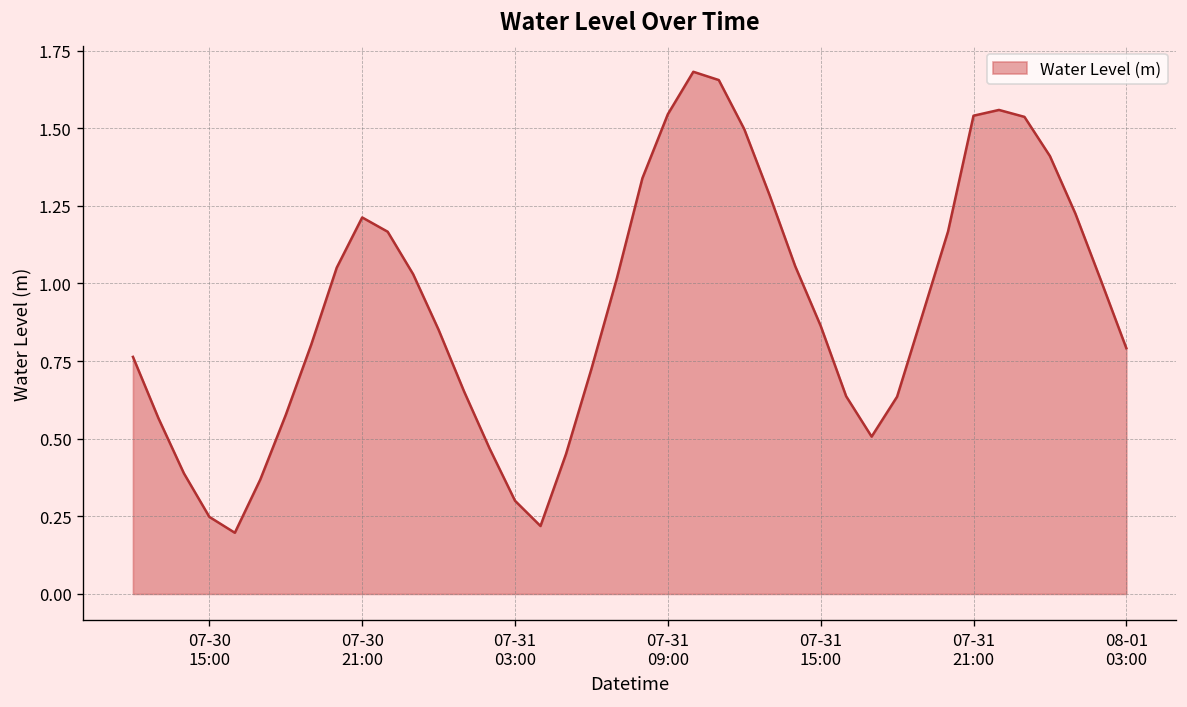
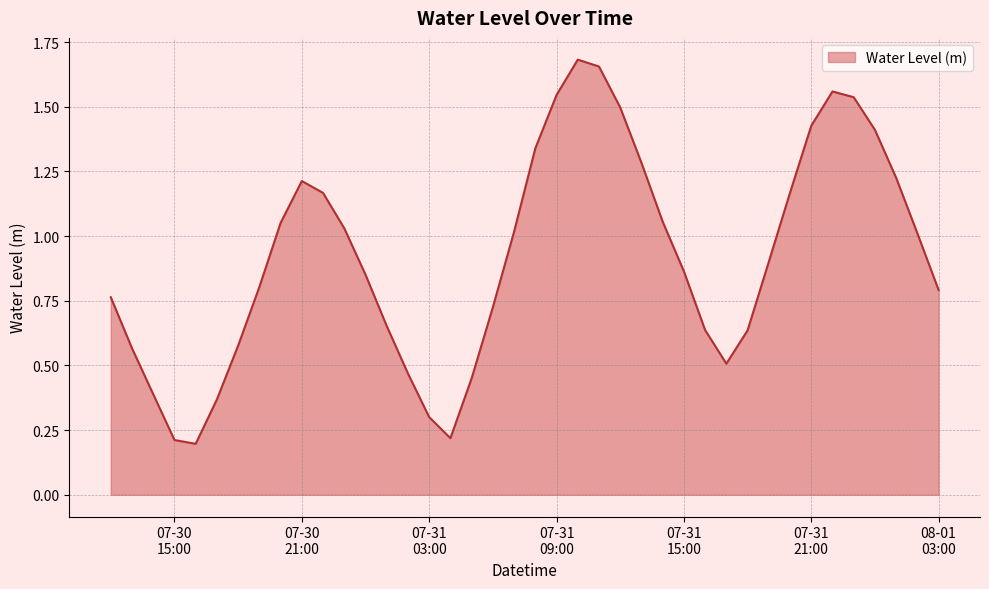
07-30 15:00: 0.25 -> 0.21
07-31 21:00: 1.54 -> 1.43
